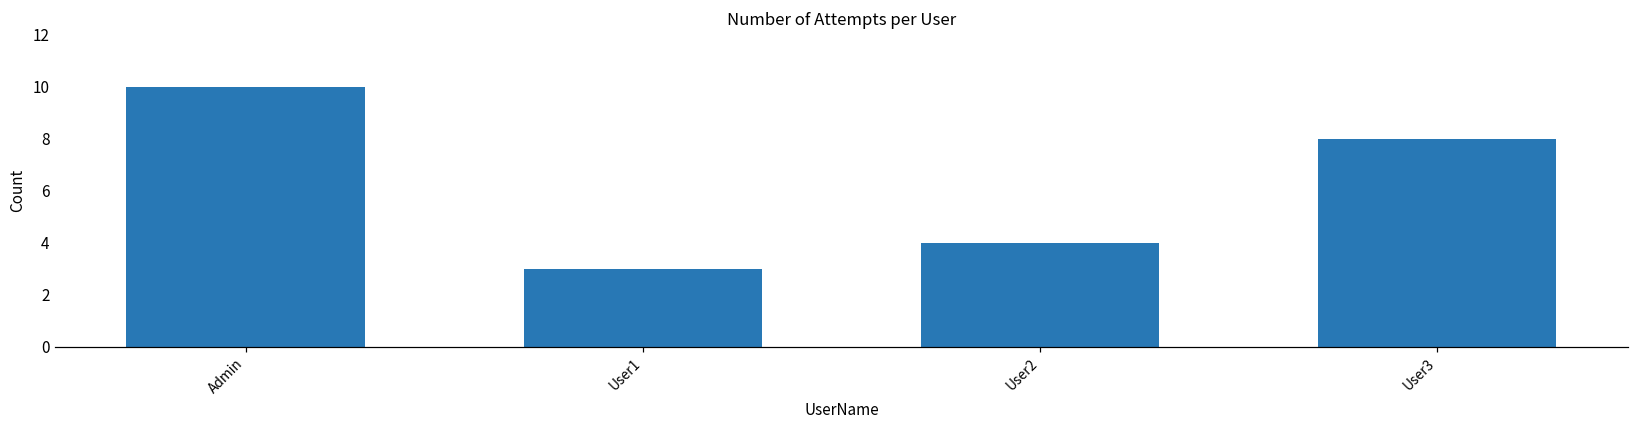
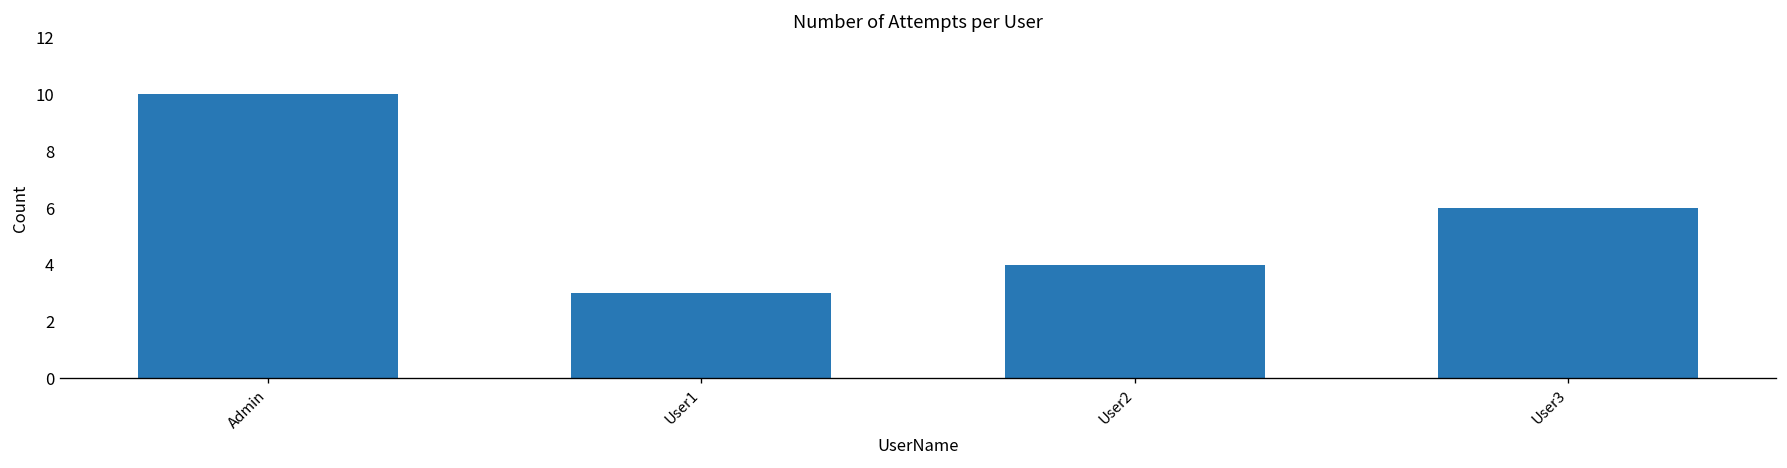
User3: 8 -> 6
